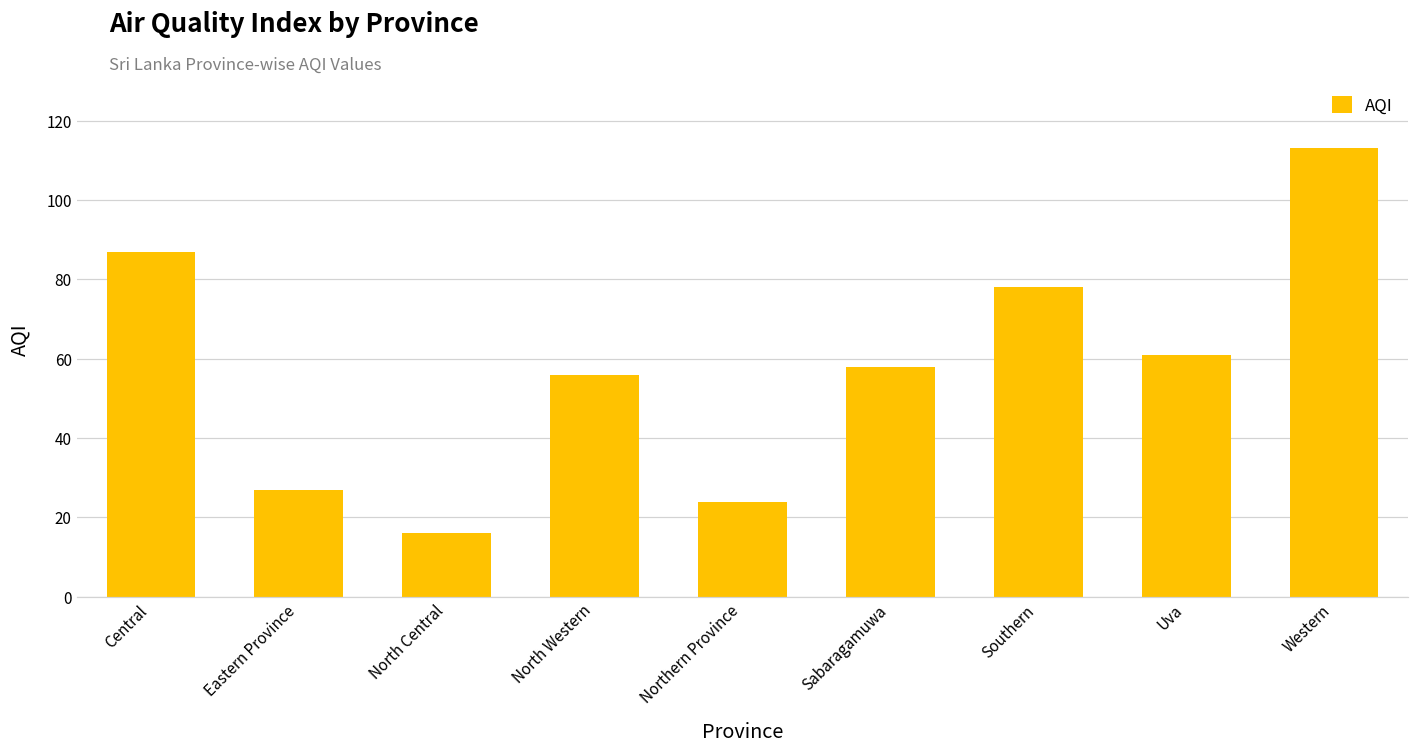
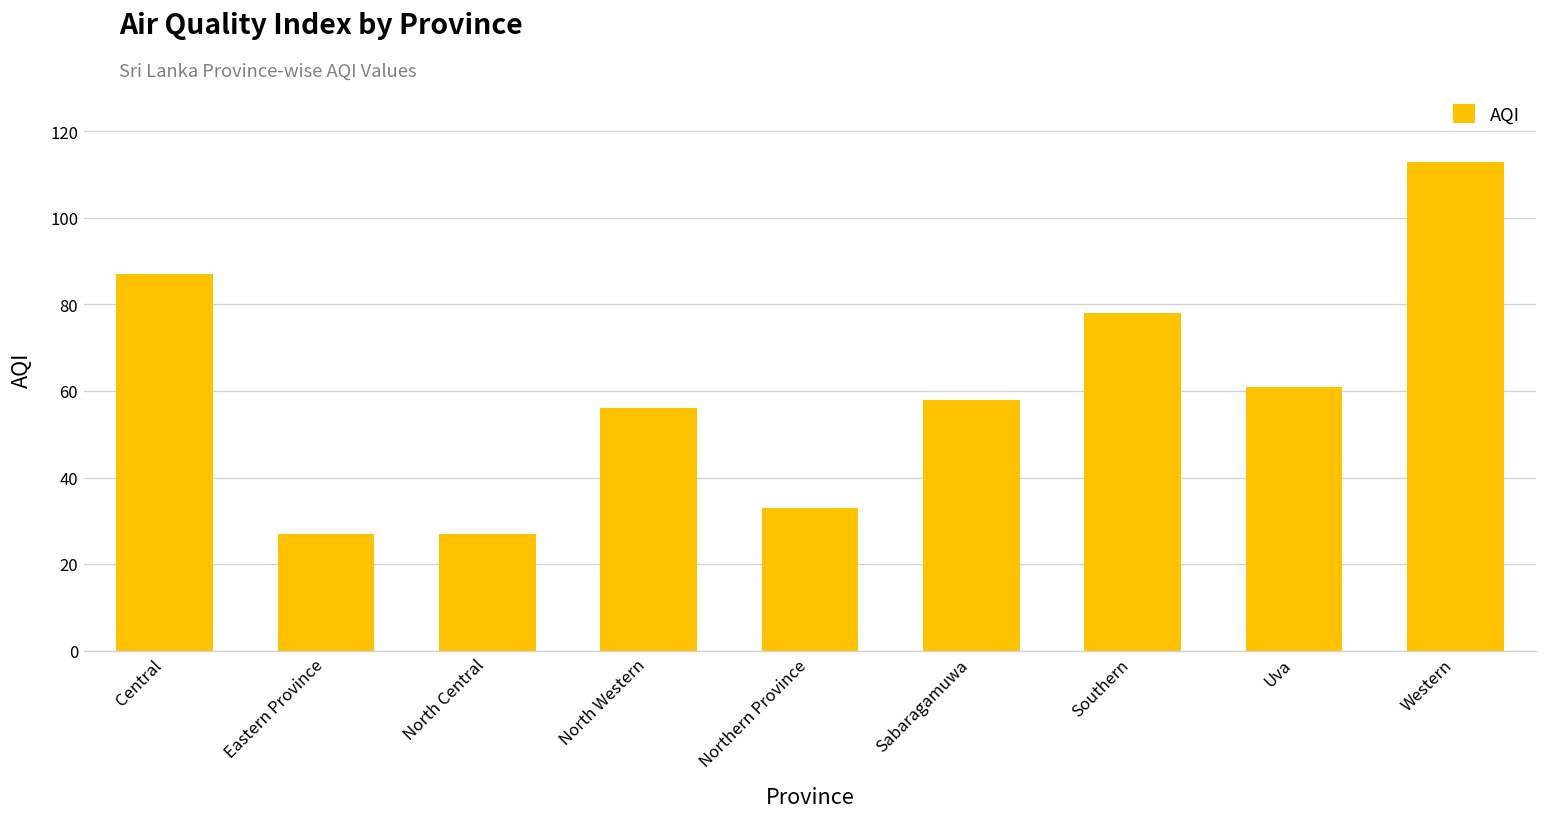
North Central: 16 -> 27
Northern Province: 24 -> 33
